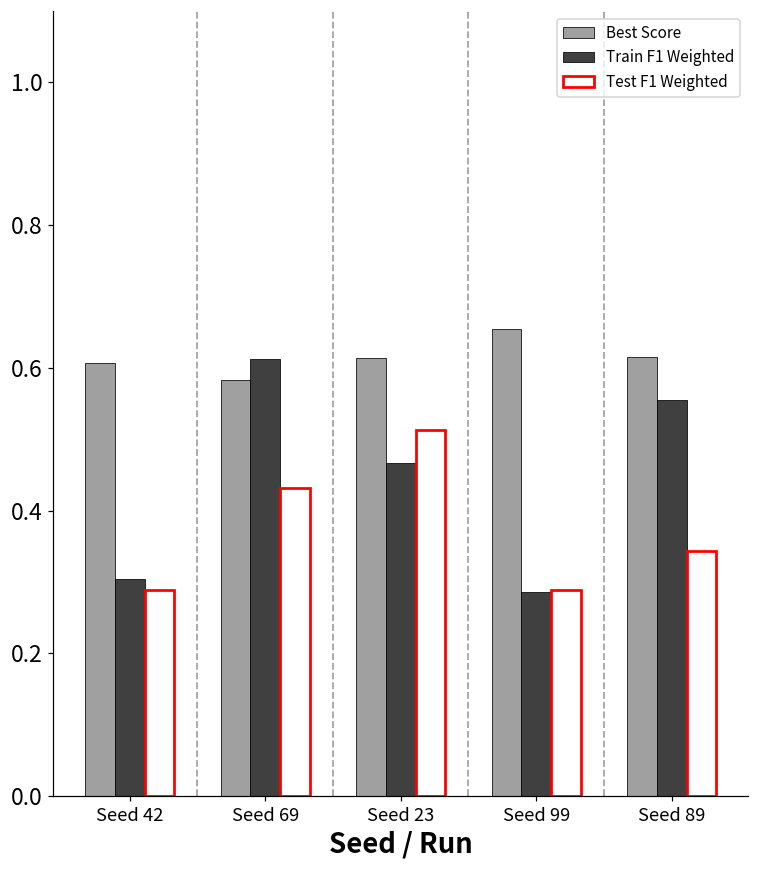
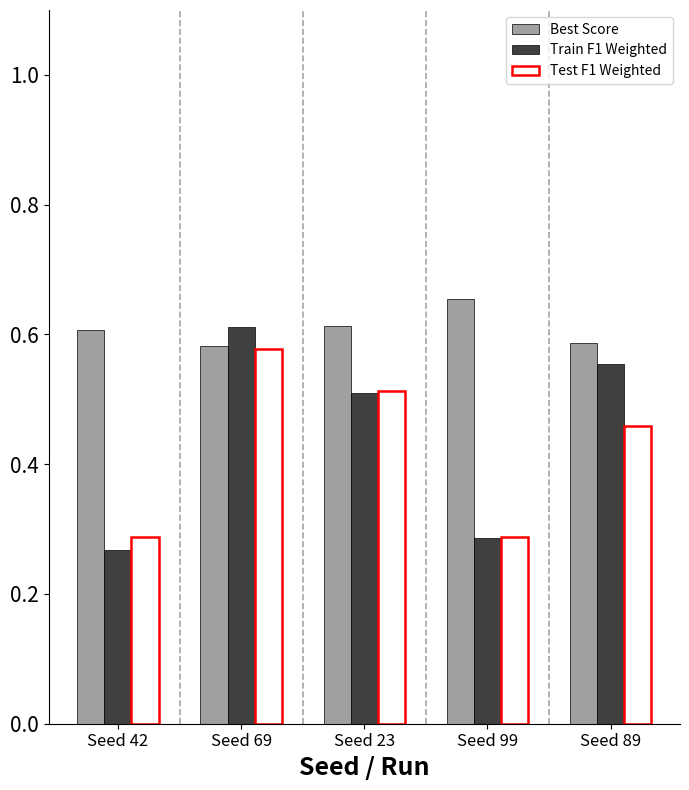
Train F1 Weighted, Seed 42: 0.30 -> 0.27
Test F1 Weighted, Seed 69: 0.43 -> 0.58
Train F1 Weighted, Seed 23: 0.47 -> 0.51
Best Score, Seed 89: 0.62 -> 0.59
Test F1 Weighted, Seed 89: 0.34 -> 0.46
